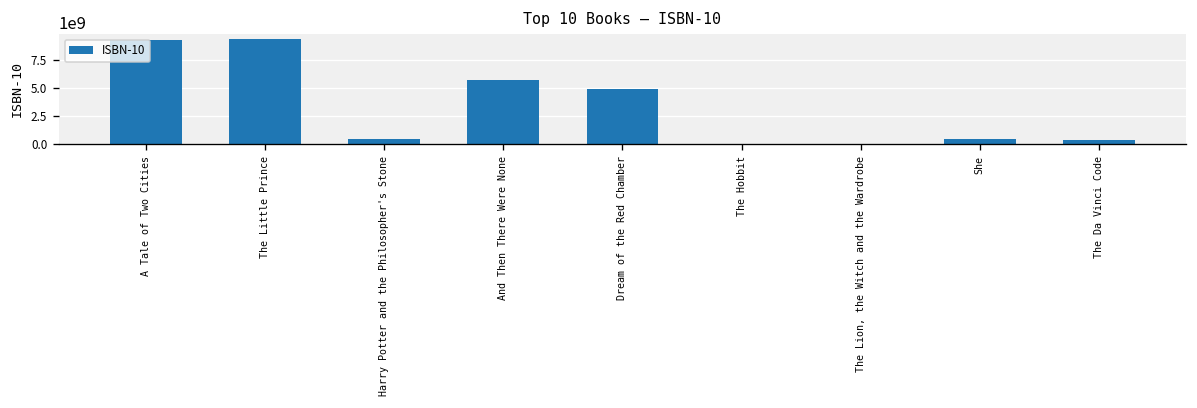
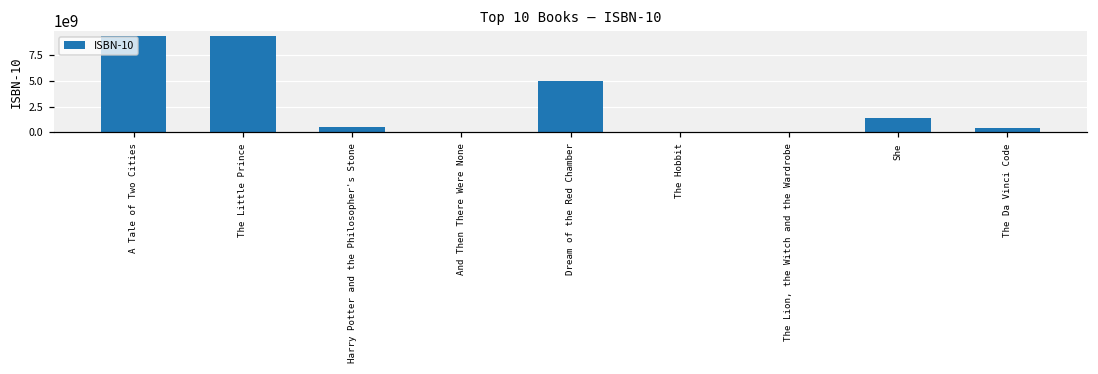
And Then There Were None: 6000000000 -> 0
She: 0 -> 1000000000
